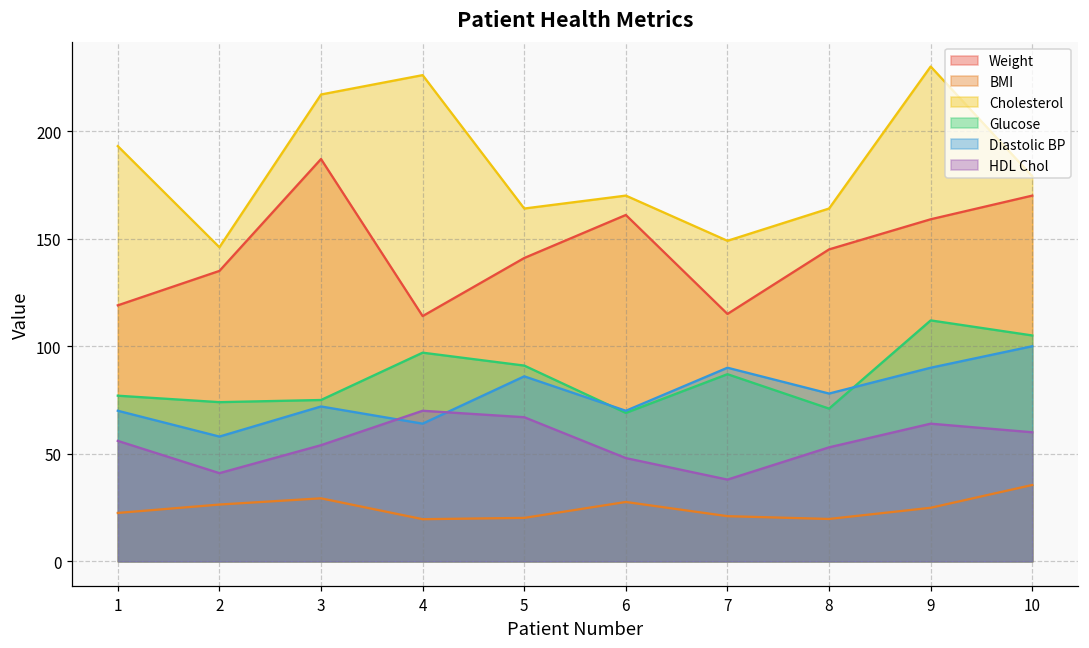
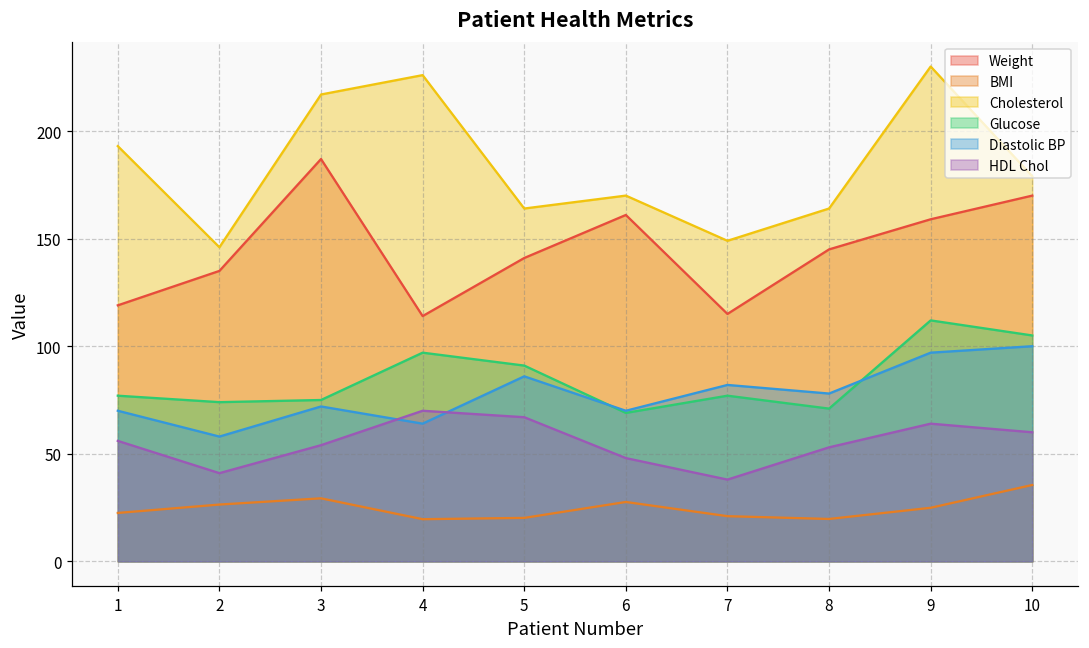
Glucose, 7: 87 -> 77
Diastolic BP, 7: 90 -> 82
Diastolic BP, 9: 90 -> 97
